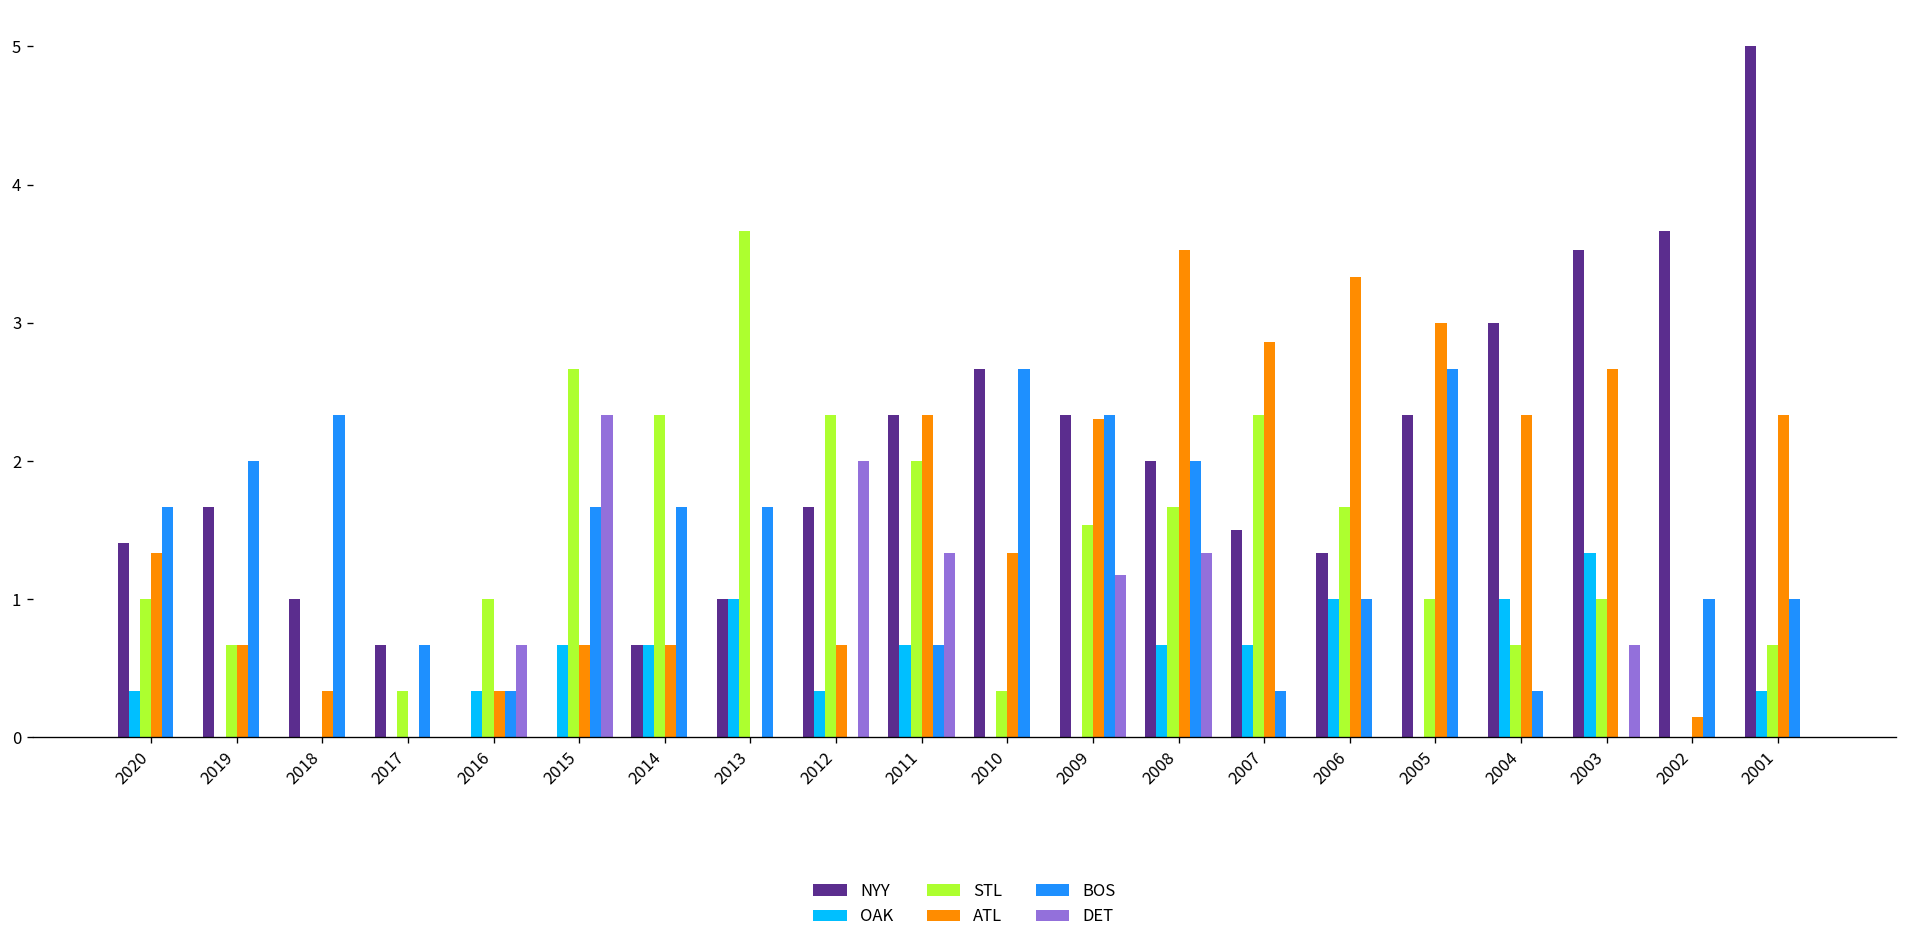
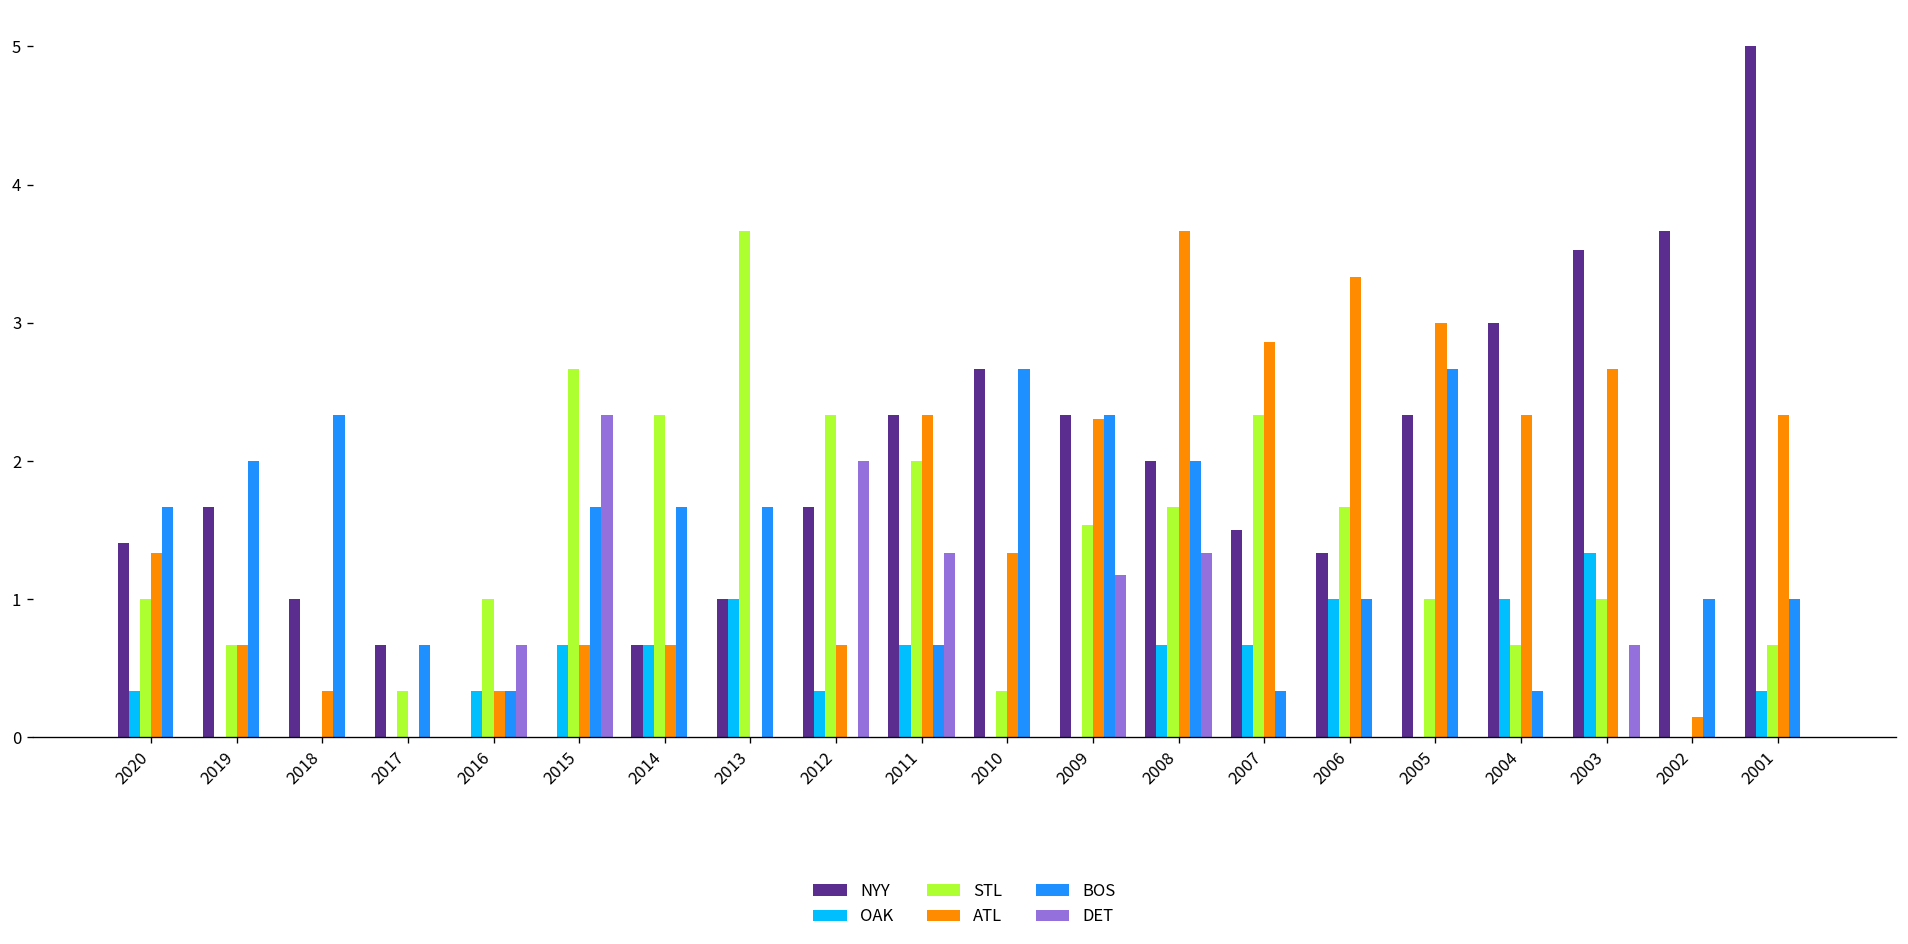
ATL, 2008: 3.53 -> 3.67
